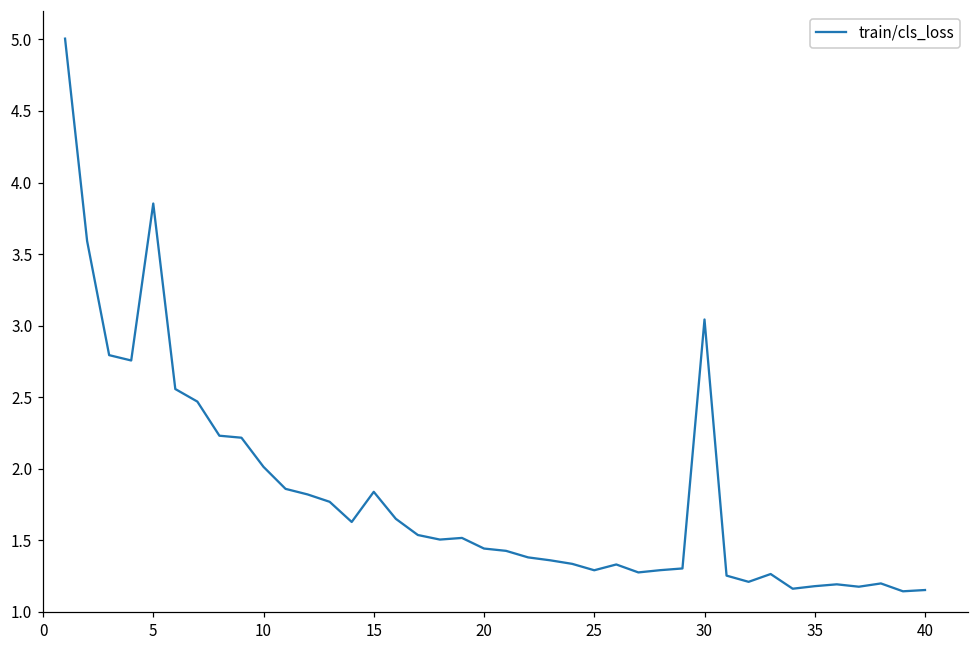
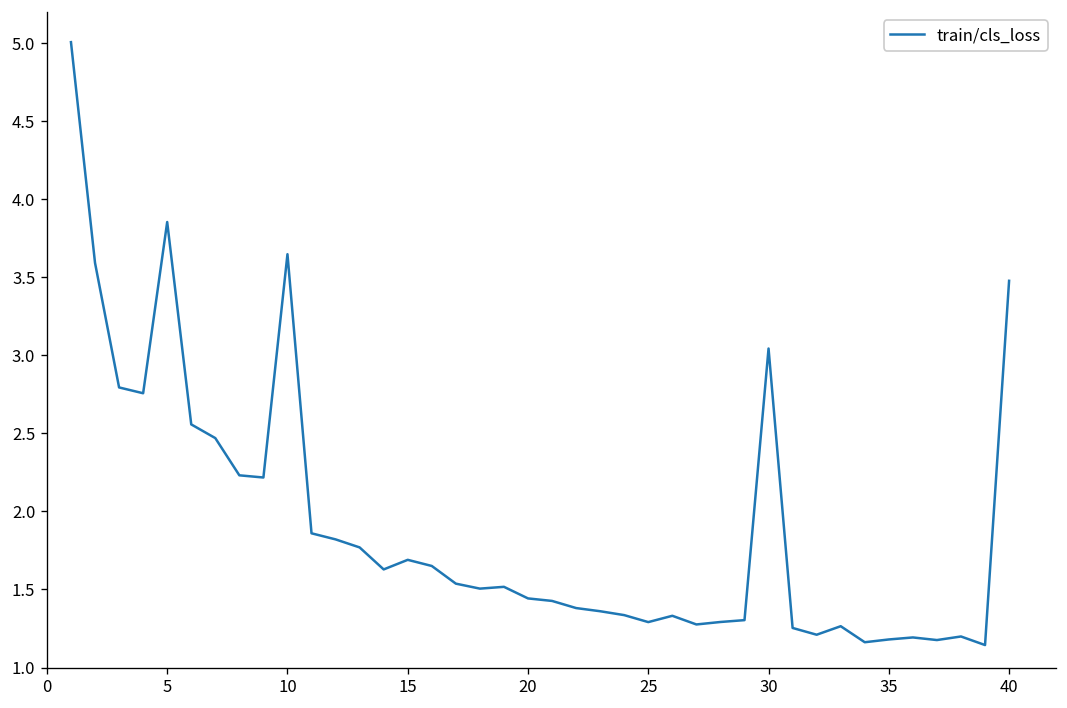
10: 2.01 -> 3.65
15: 1.84 -> 1.69
40: 1.15 -> 3.48
